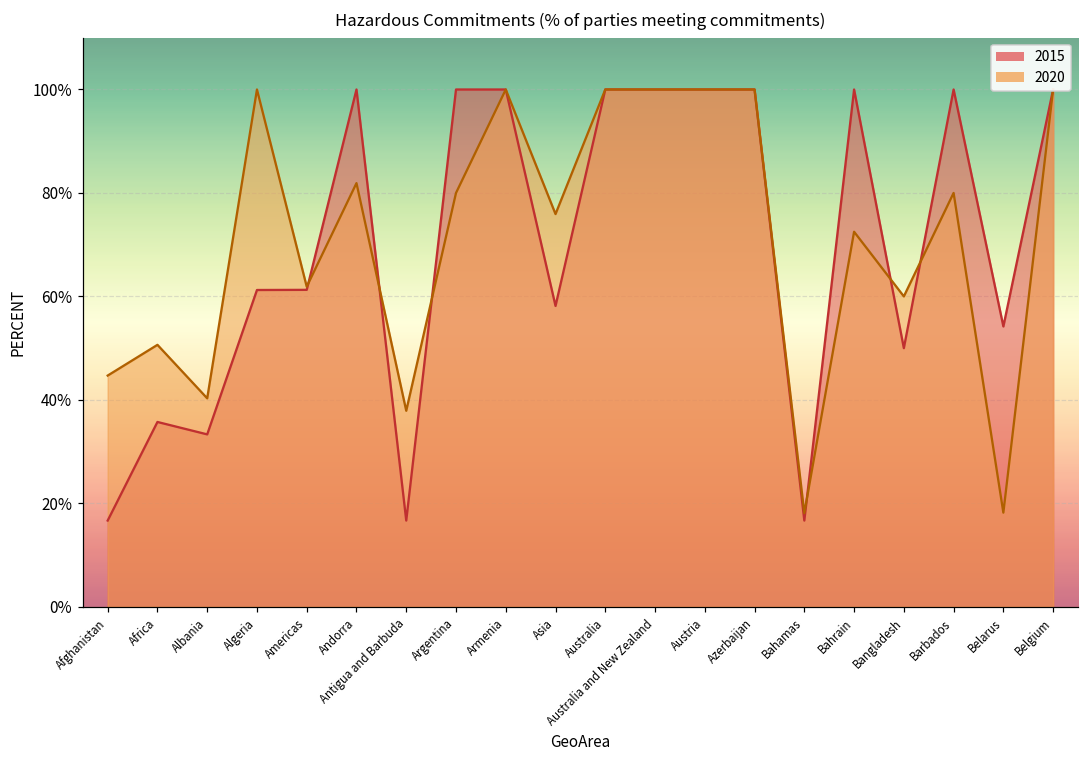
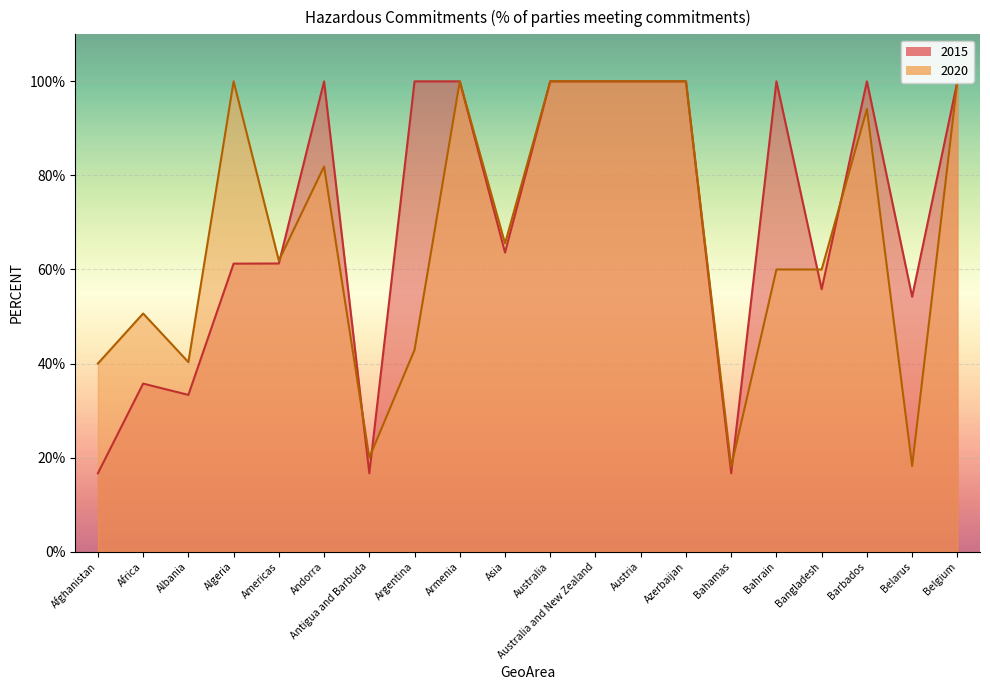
2020, Afghanistan: 45% -> 40%
2020, Antigua and Barbuda: 38% -> 20%
2020, Argentina: 80% -> 43%
2015, Asia: 58% -> 64%
2020, Asia: 76% -> 66%
2020, Bahrain: 73% -> 60%
2015, Bangladesh: 50% -> 56%
2020, Barbados: 80% -> 94%
